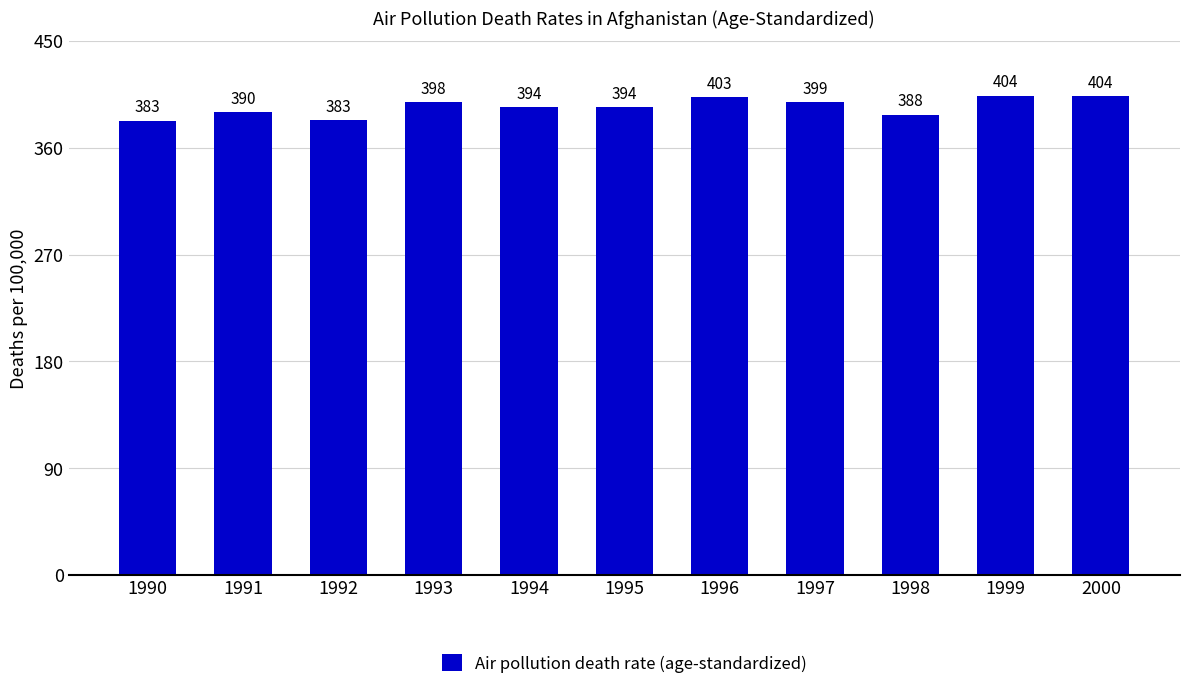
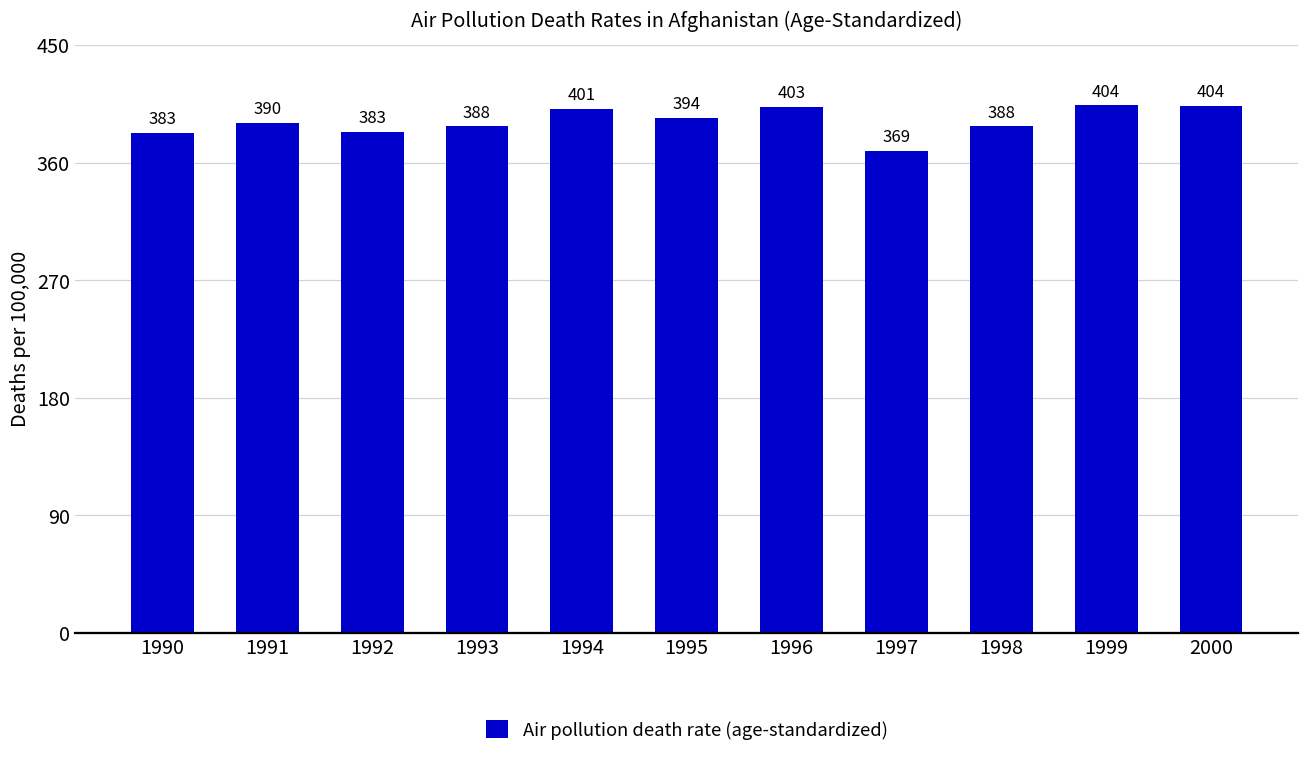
1993: 398 -> 388
1994: 394 -> 401
1997: 399 -> 369
